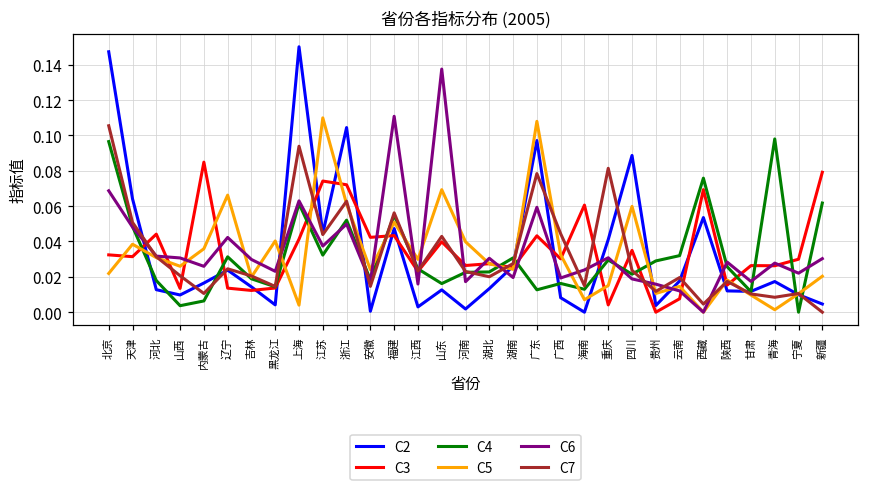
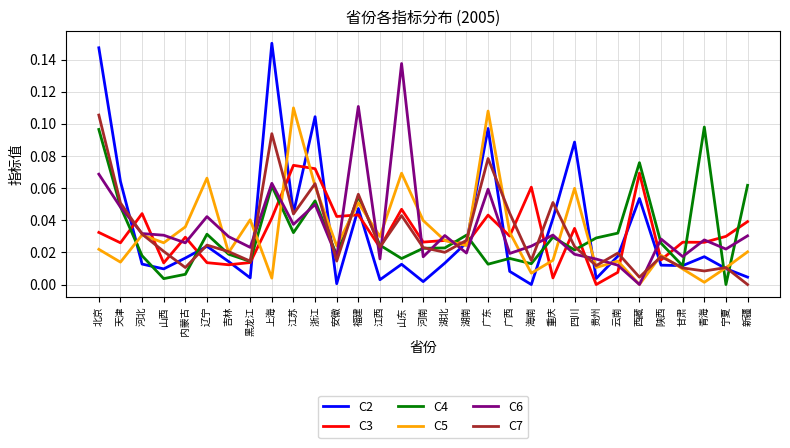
C3, 天津: 0.031 -> 0.026
C5, 天津: 0.038 -> 0.014
C3, 内蒙古: 0.085 -> 0.029
C3, 山东: 0.040 -> 0.047
C7, 重庆: 0.081 -> 0.051
C3, 新疆: 0.079 -> 0.039
